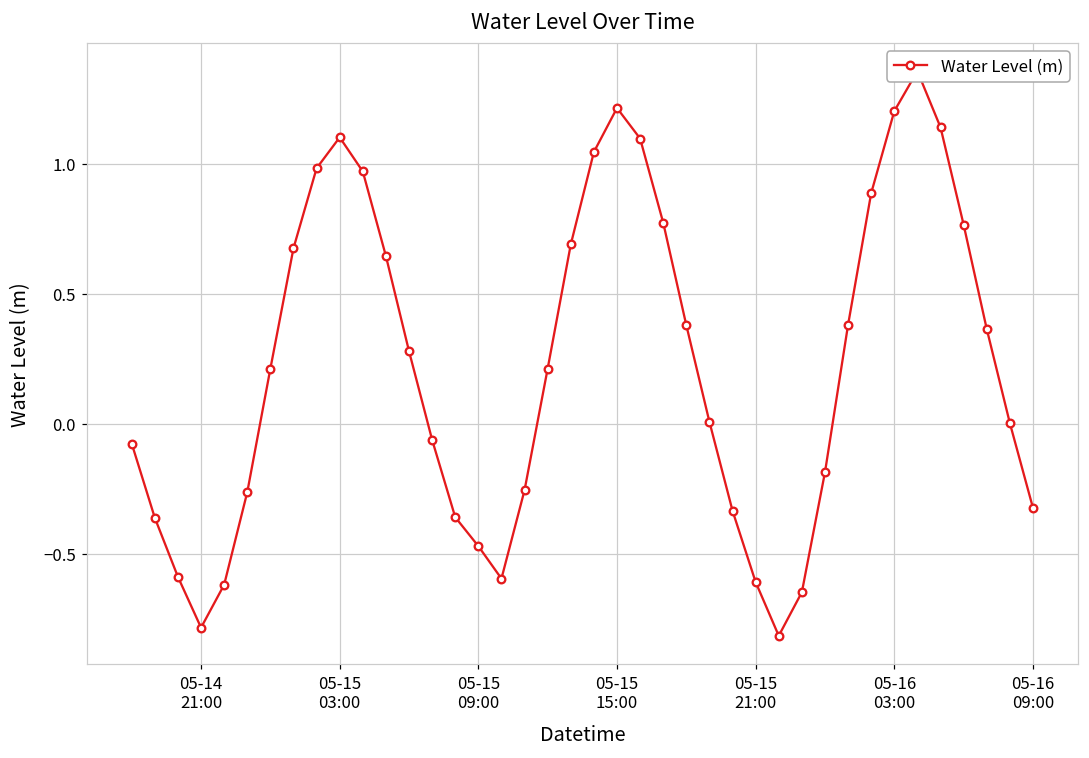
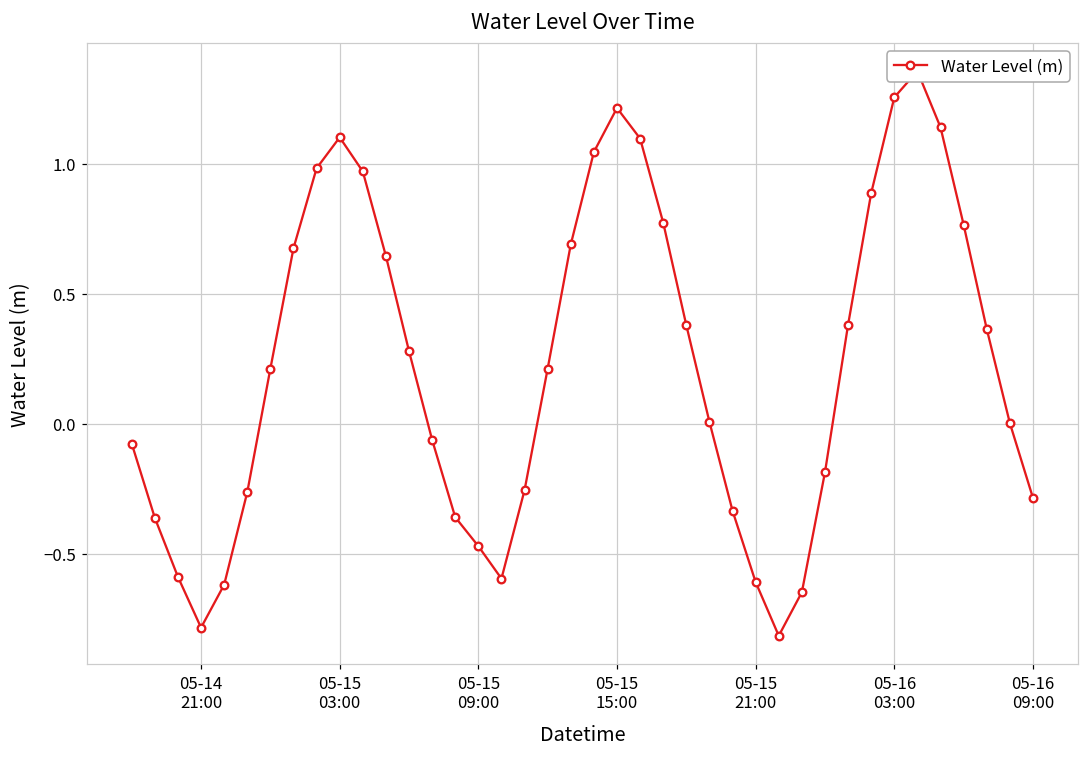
05-16 03:00: 1.20 -> 1.25
05-16 09:00: -0.32 -> -0.29
